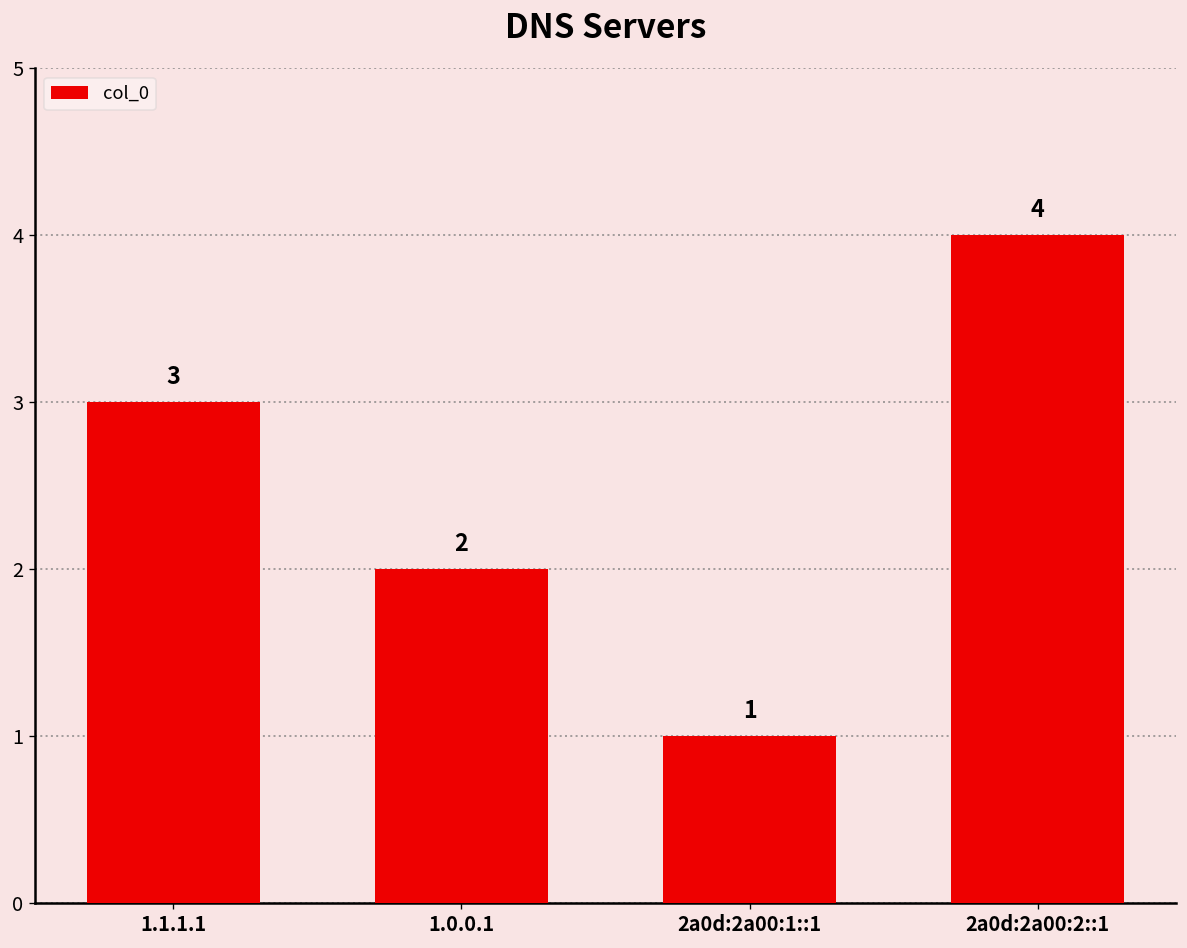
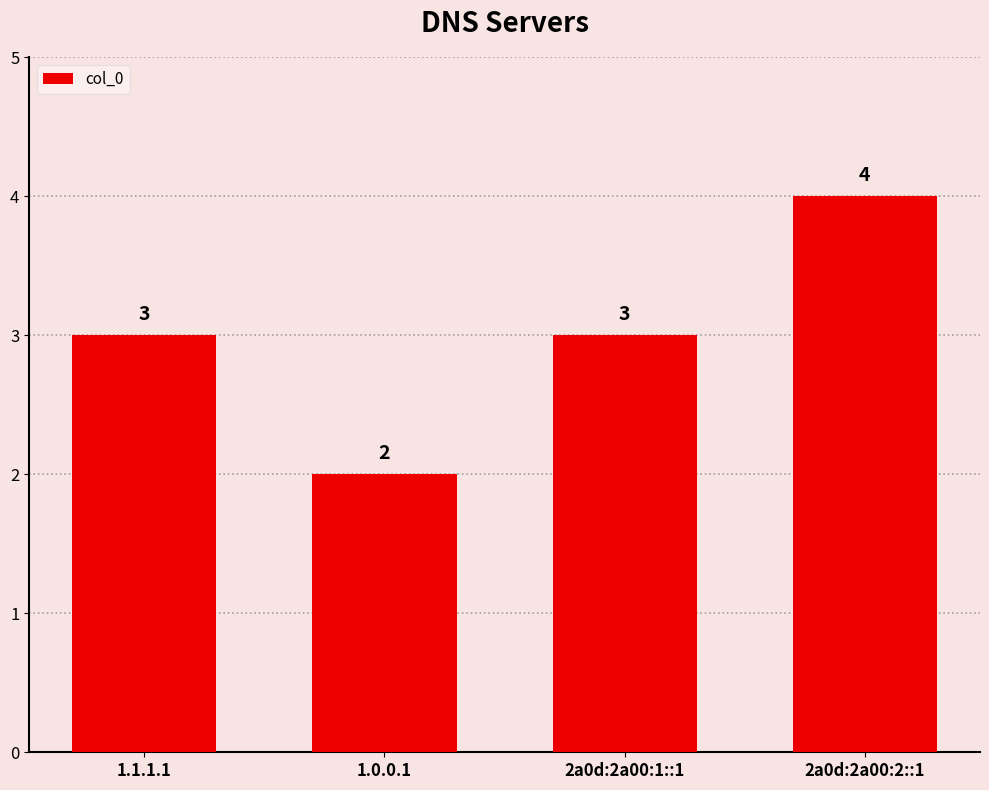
2a0d:2a00:1::1: 1 -> 3
